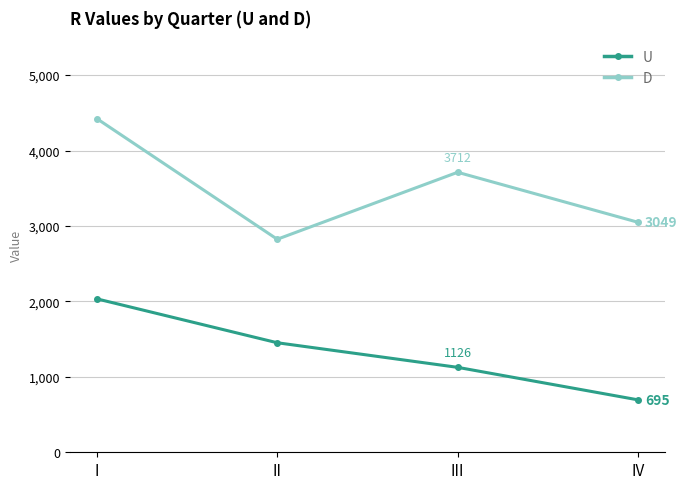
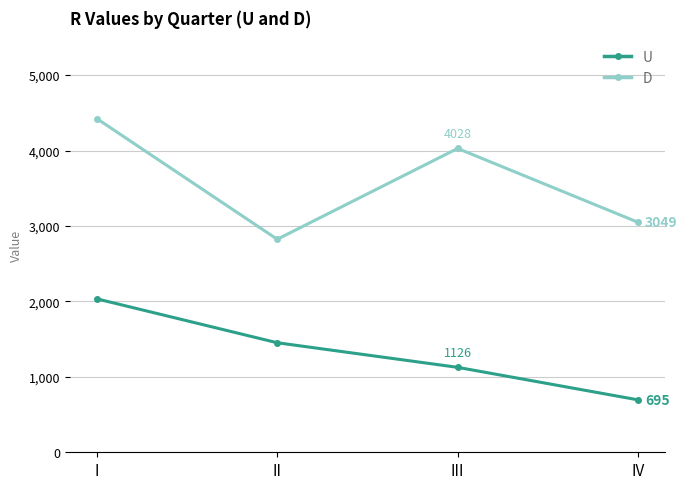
D, III: 3712 -> 4028
